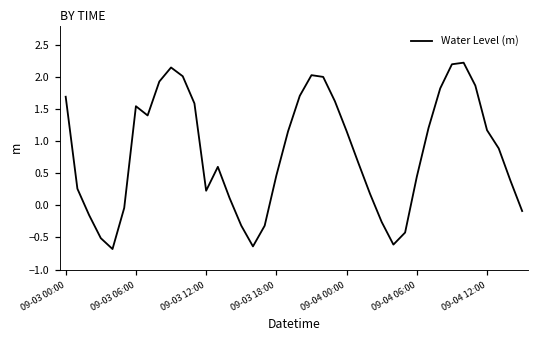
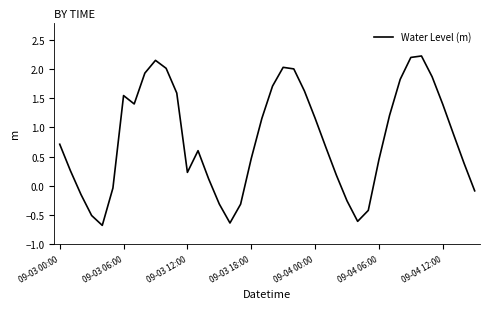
09-03 00:00: 1.7 -> 0.7
09-04 12:00: 1.2 -> 1.4
